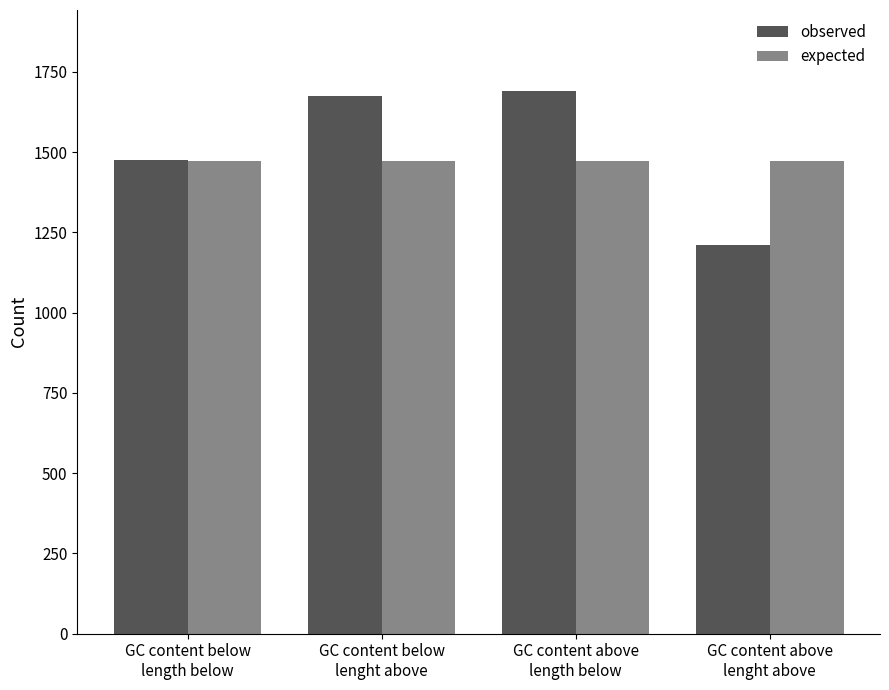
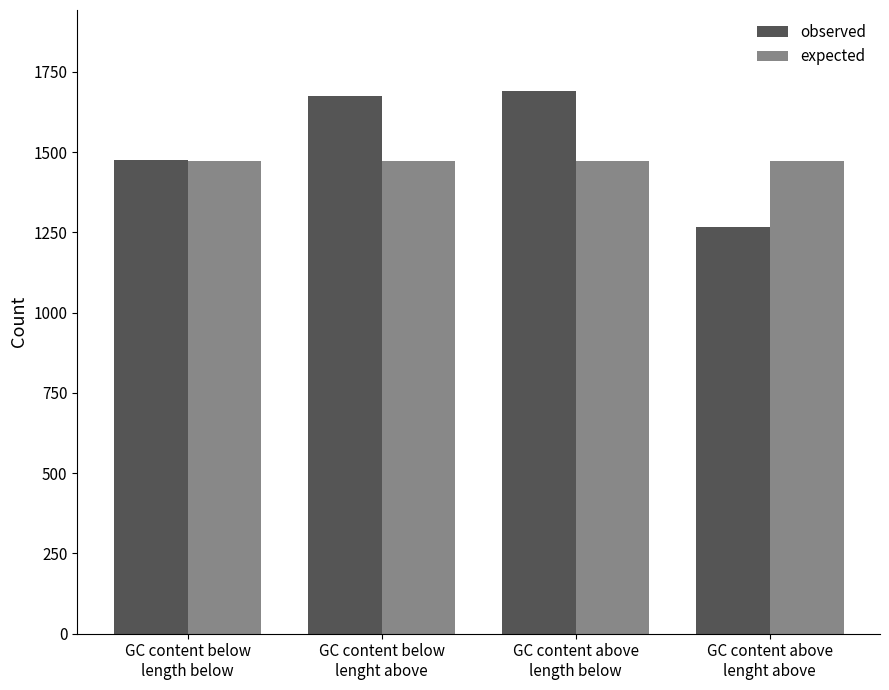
observed, GC content above lenght above: 1210 -> 1270
